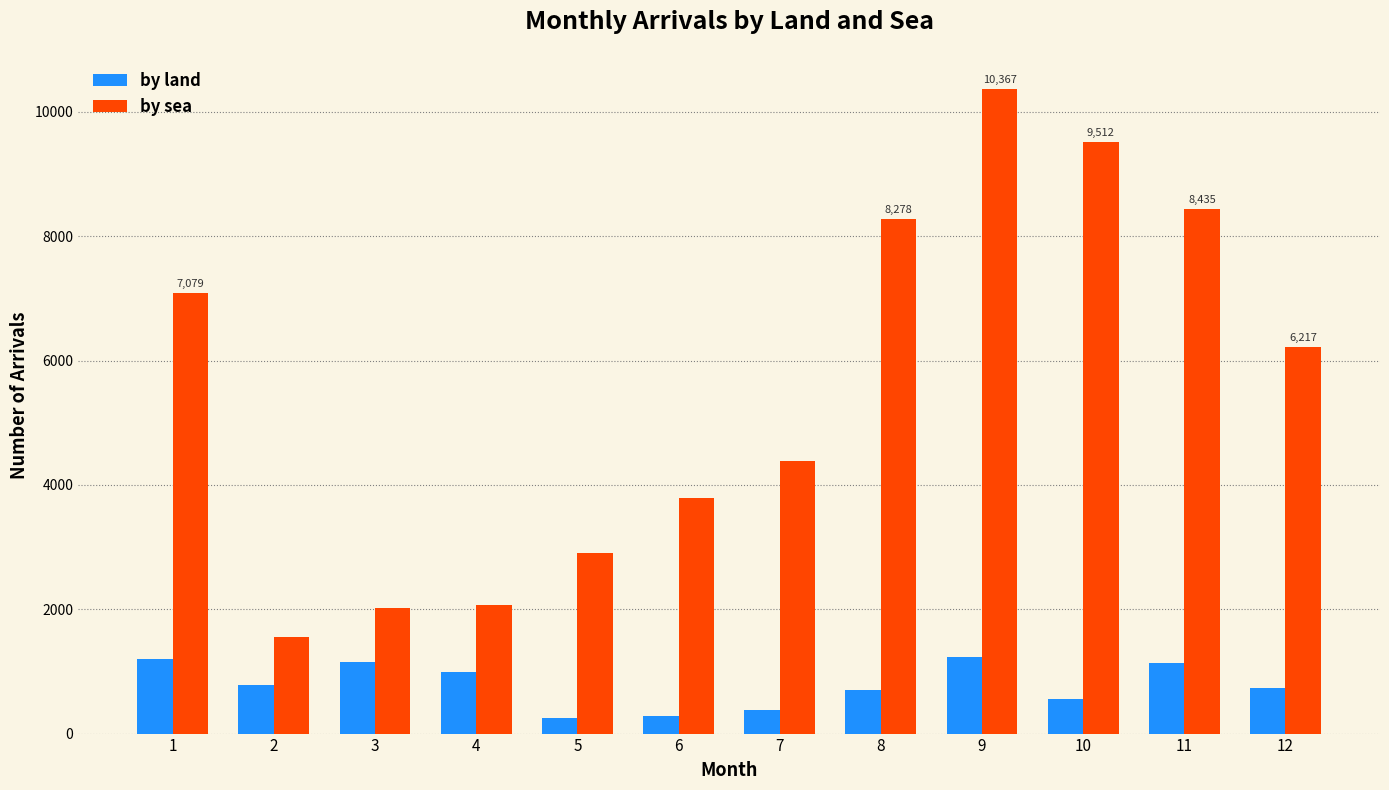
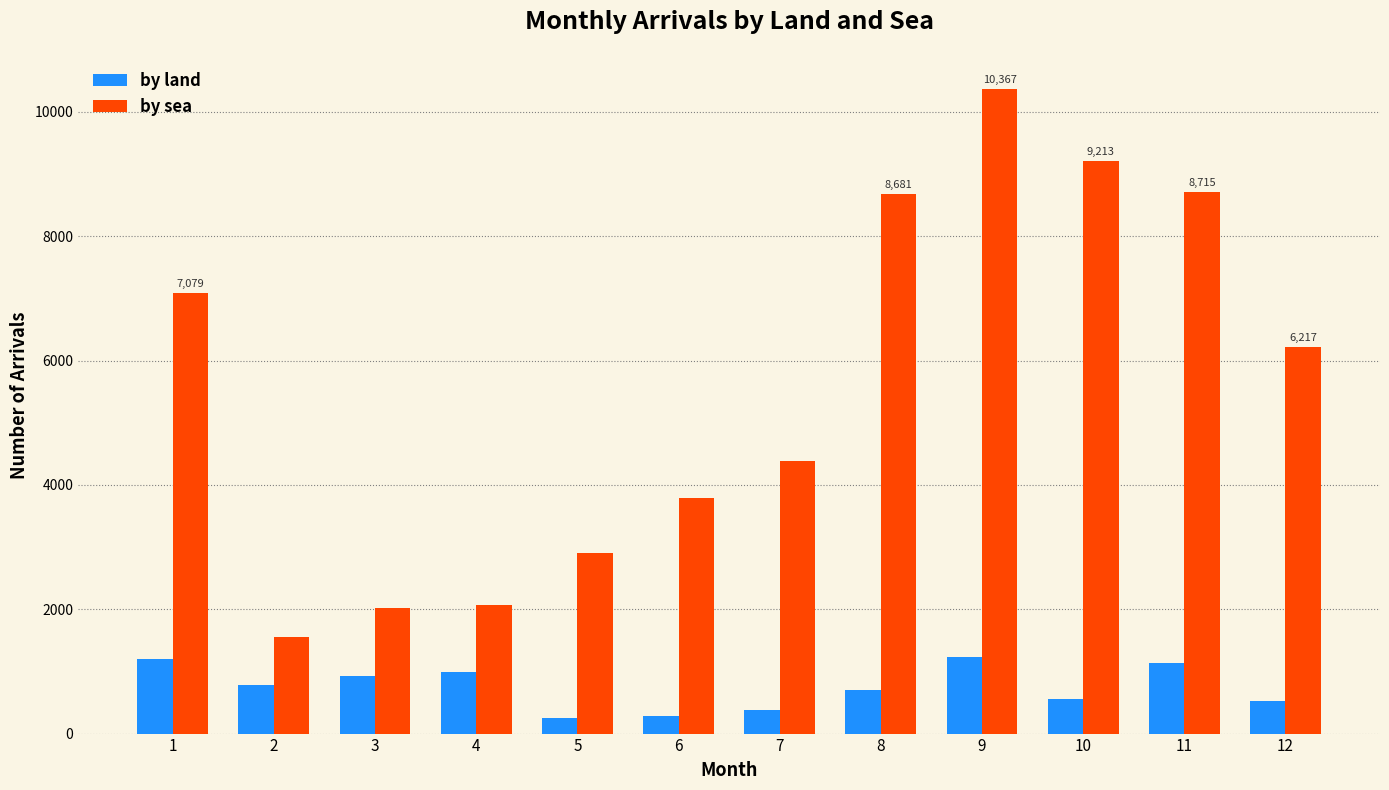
by land, 3: 1200 -> 900
by sea, 8: 8,278 -> 8,681
by sea, 10: 9,512 -> 9,213
by sea, 11: 8,435 -> 8,715
by land, 12: 700 -> 500
